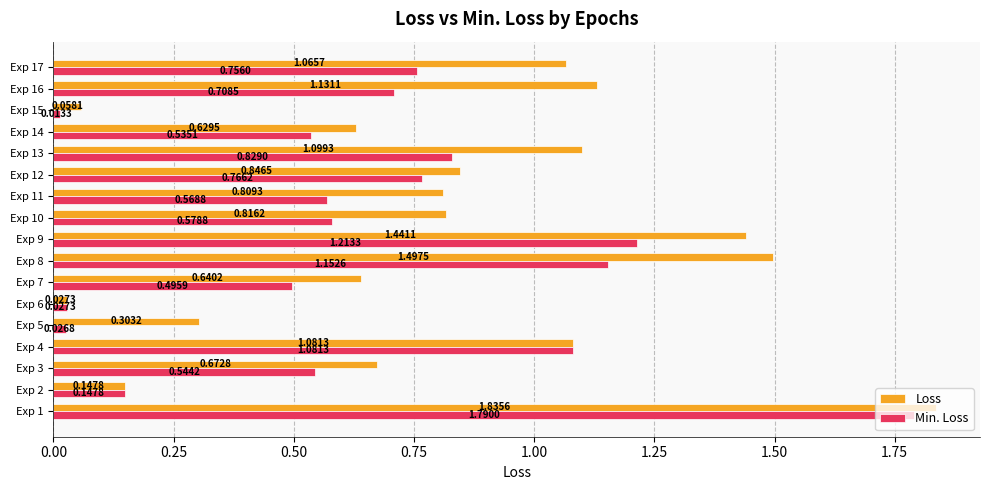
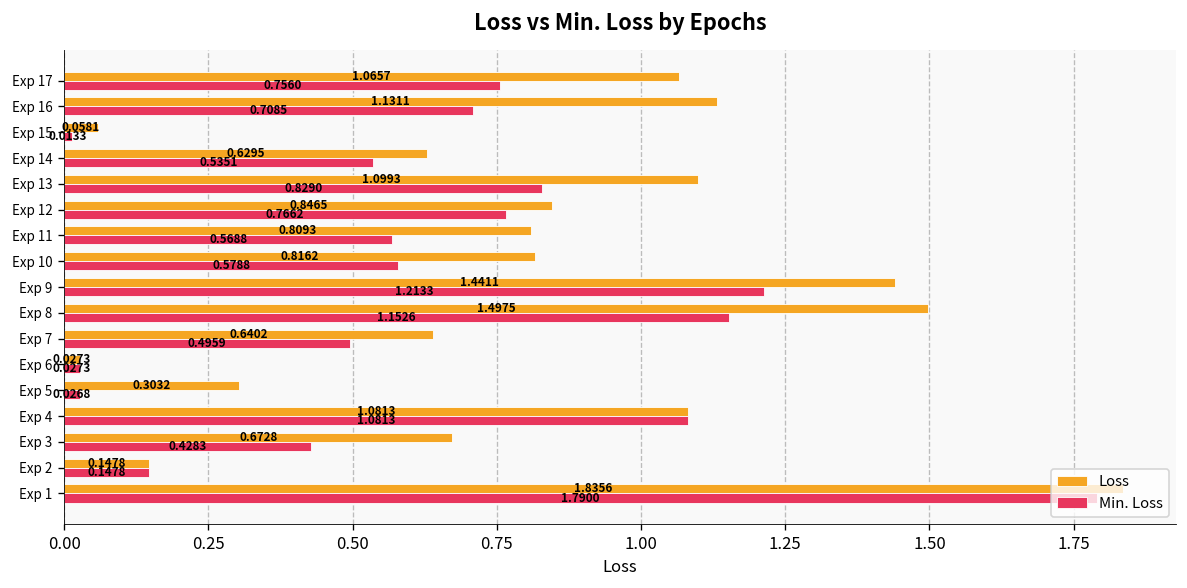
Min. Loss, Exp 3: 0.5442 -> 0.4283
